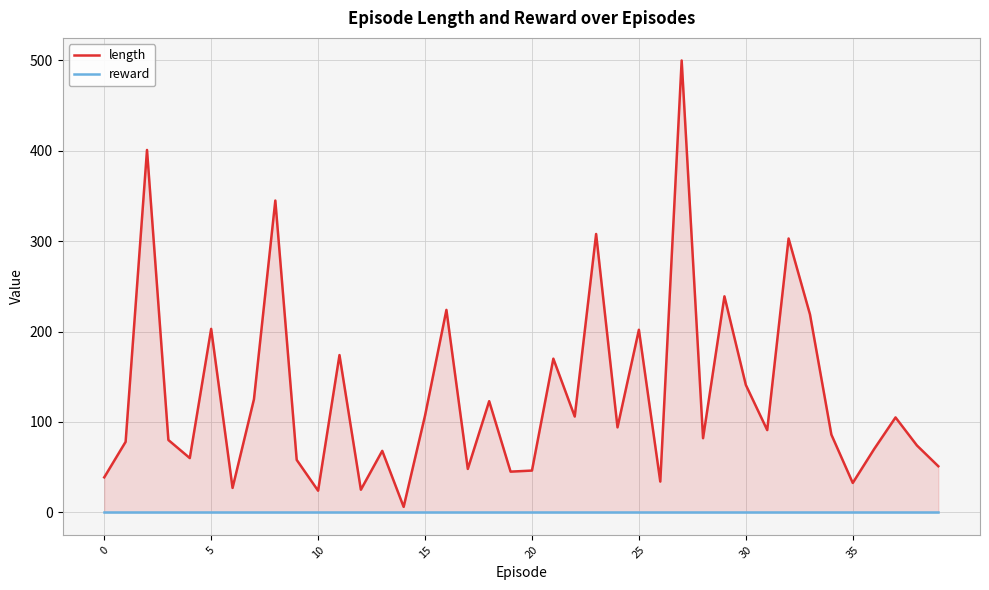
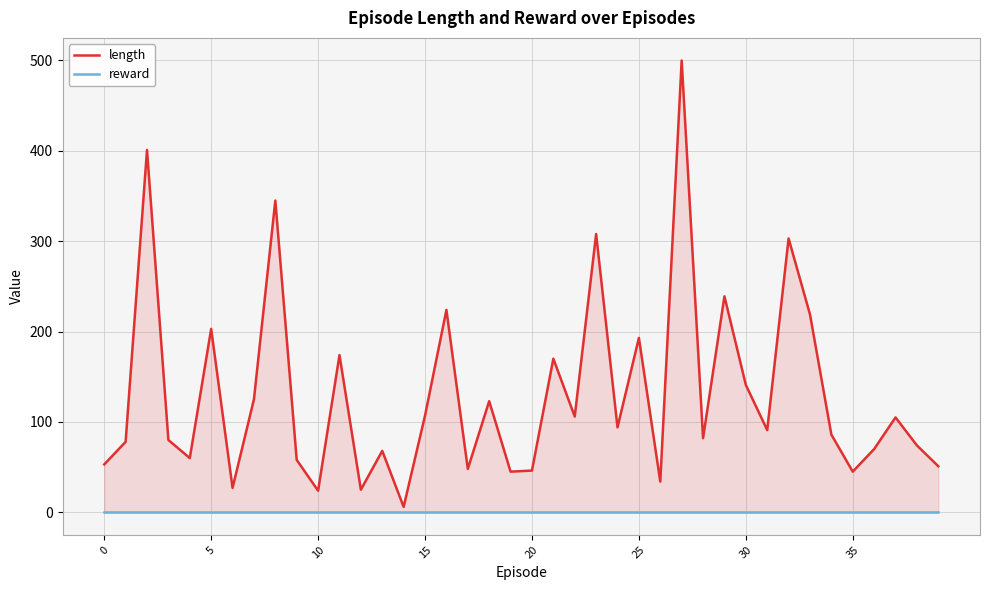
length, 0: 40 -> 50
length, 25: 200 -> 190
length, 35: 30 -> 50
